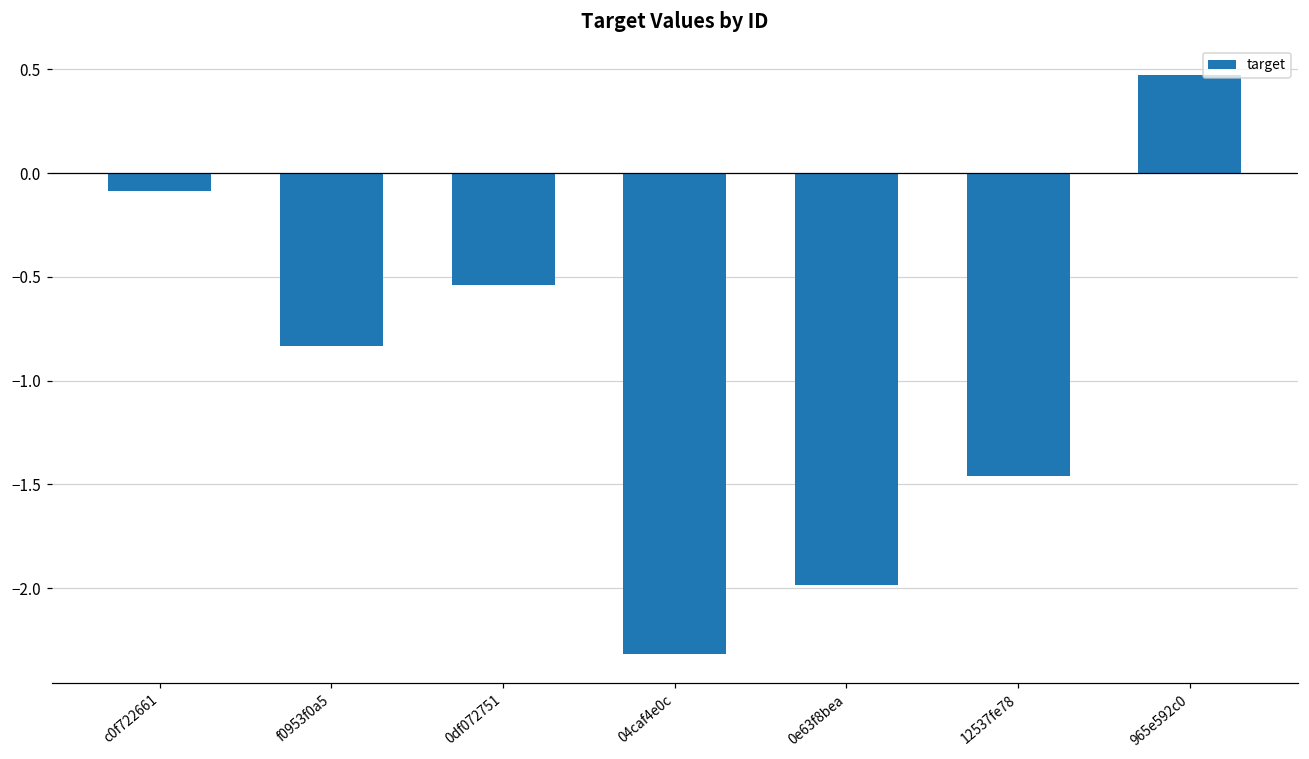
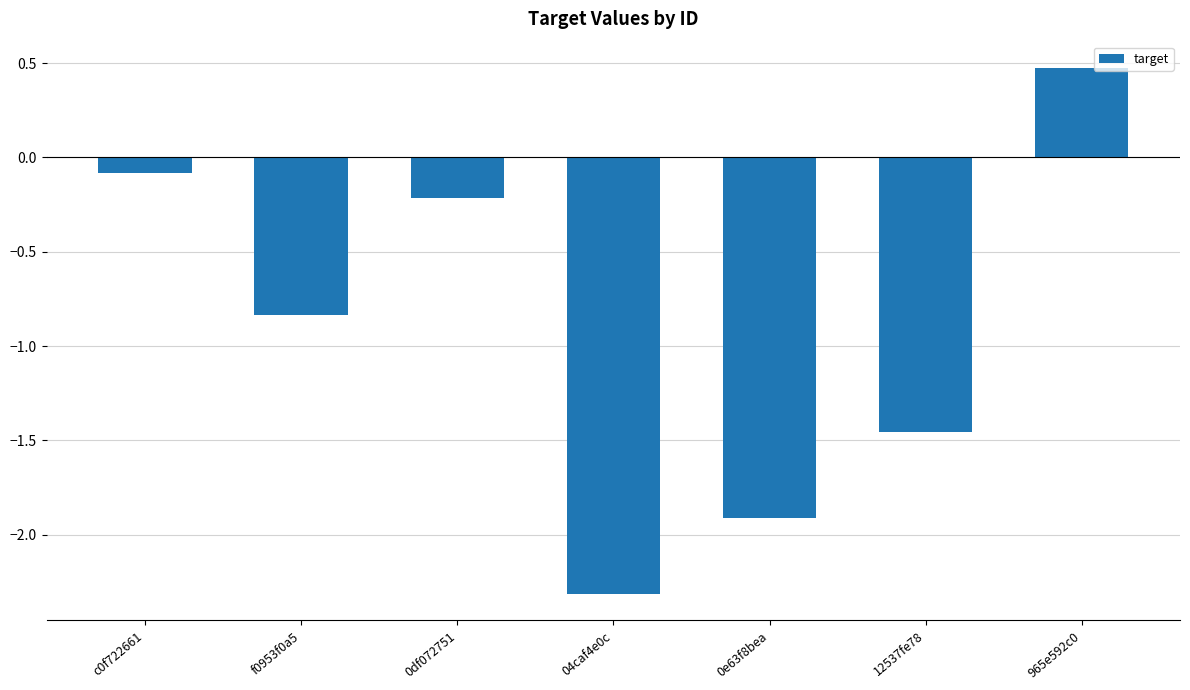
0df072751: -0.54 -> -0.21
0e63f8bea: -1.99 -> -1.91
